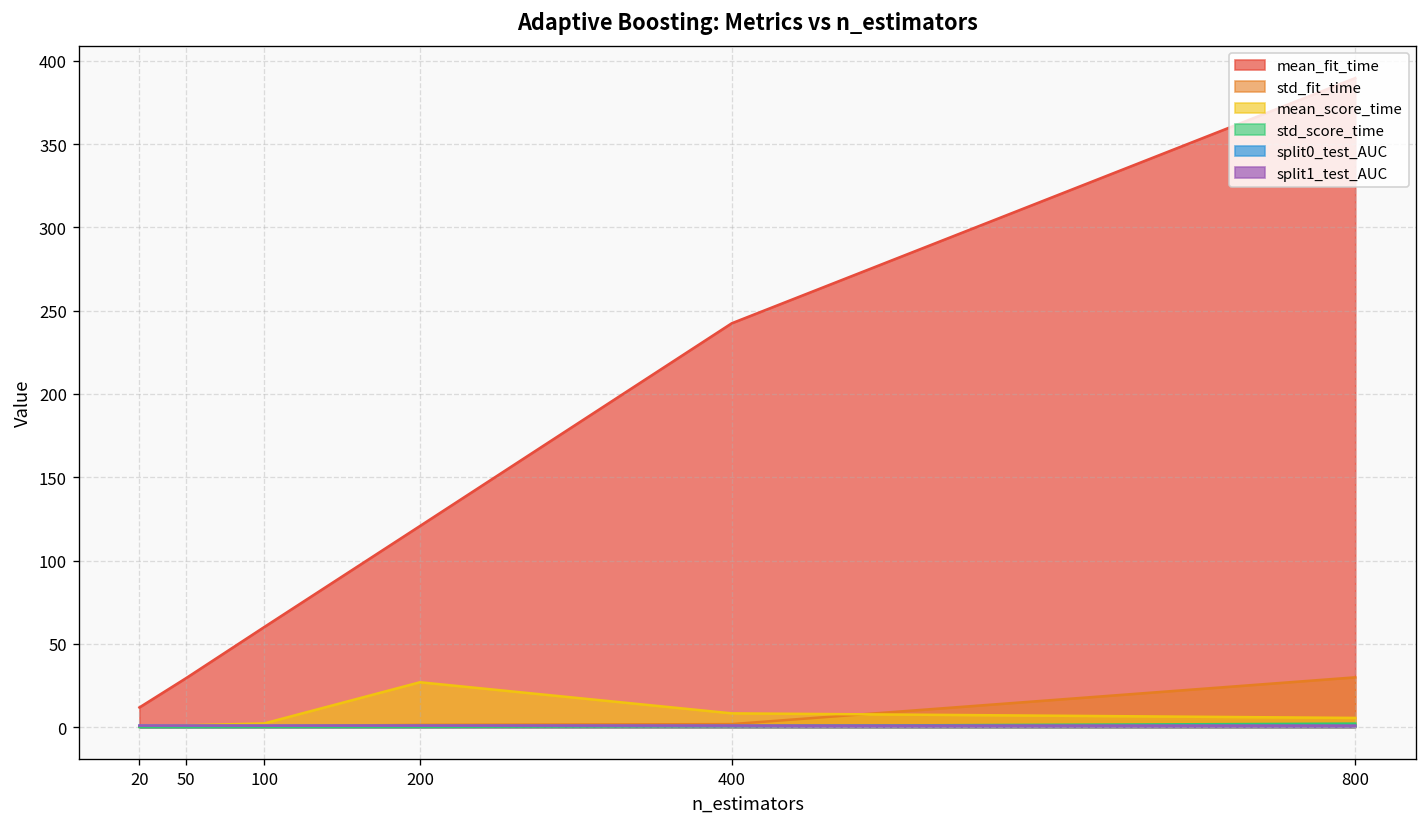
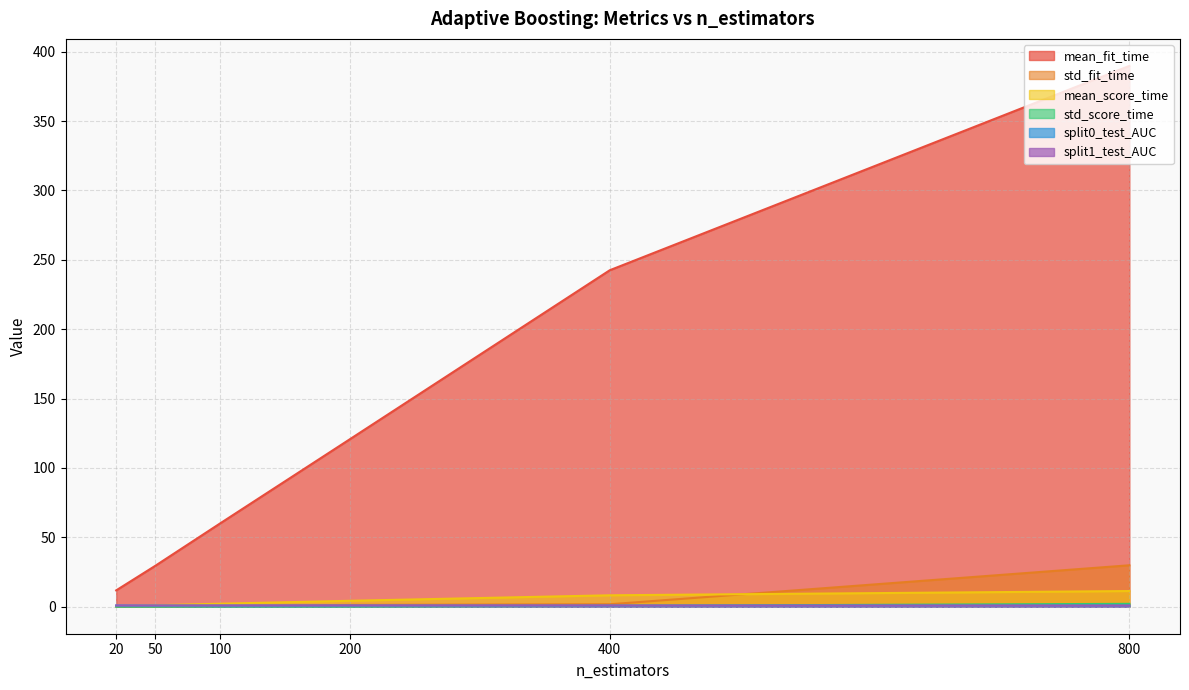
mean_score_time, 200: 27 -> 4
mean_score_time, 800: 5 -> 11
